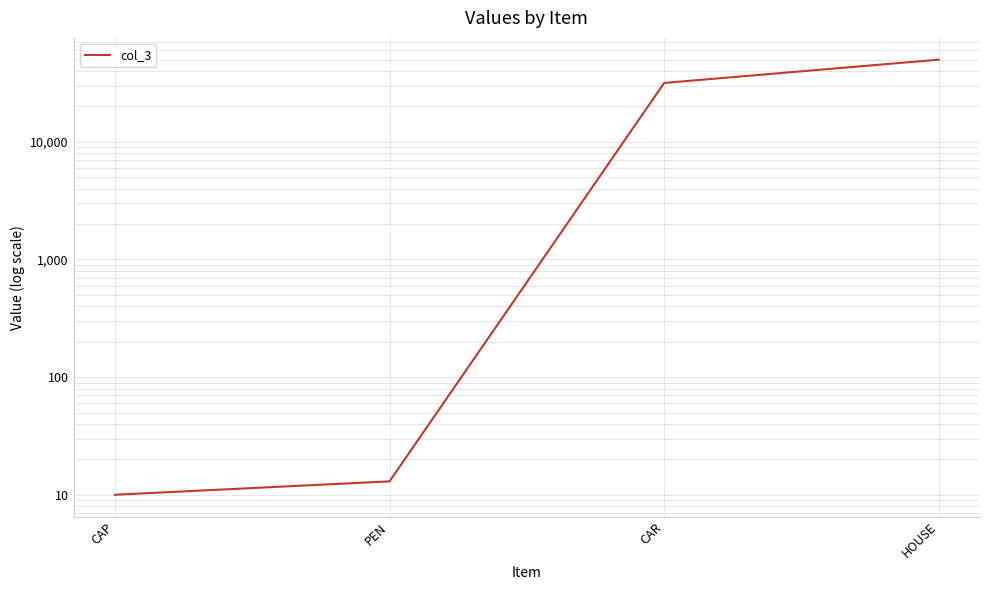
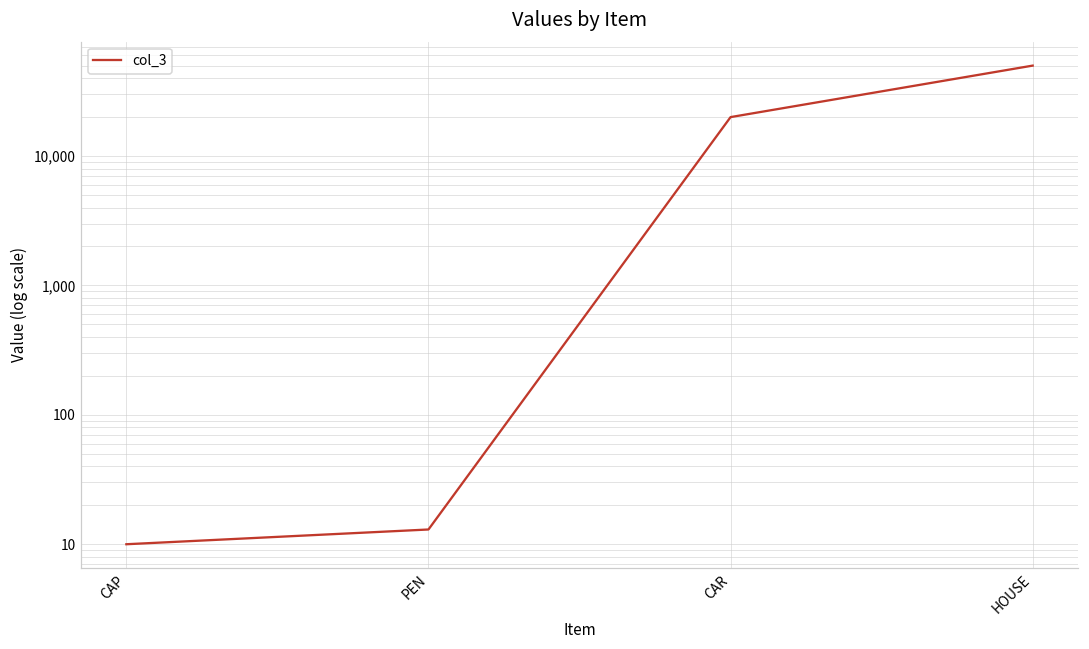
CAR: 32,000 -> 20,000
